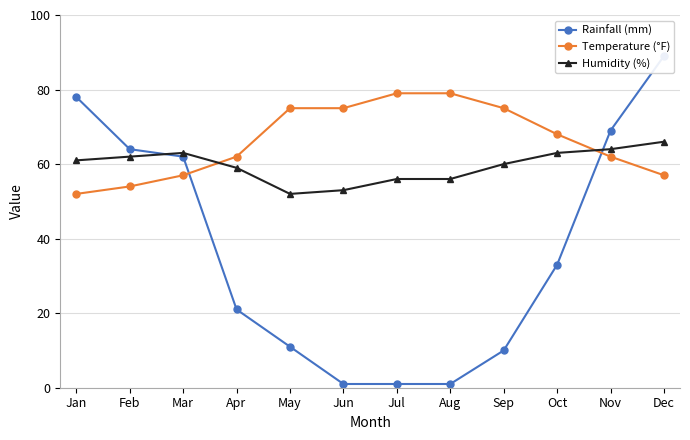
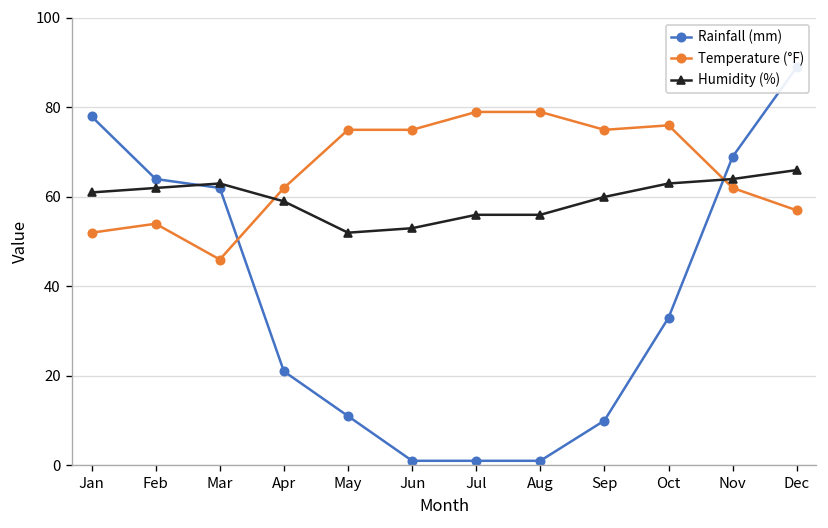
Temperature (°F), Mar: 57 -> 46
Temperature (°F), Oct: 68 -> 76
